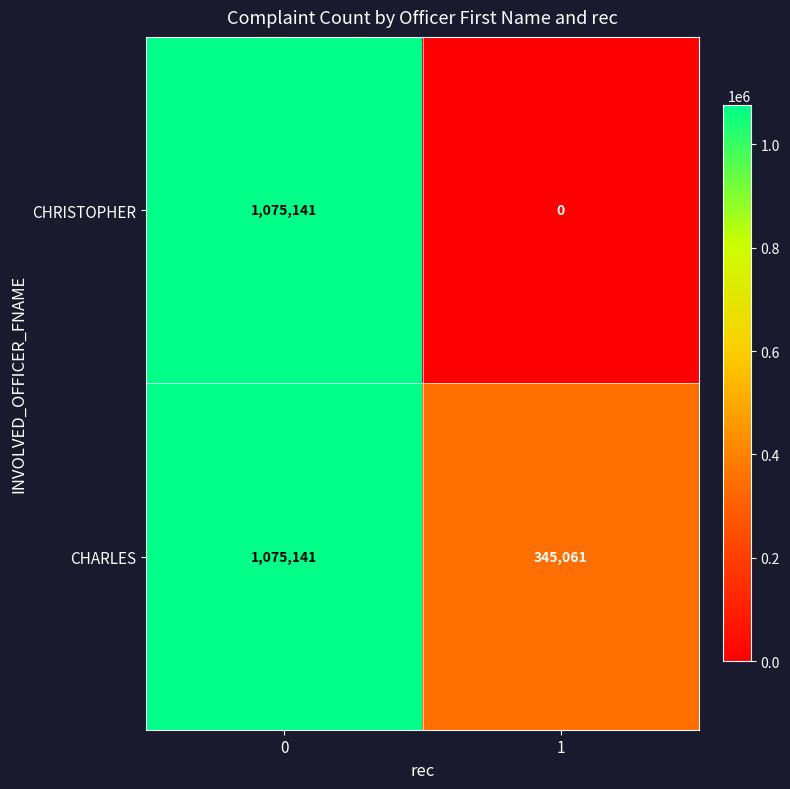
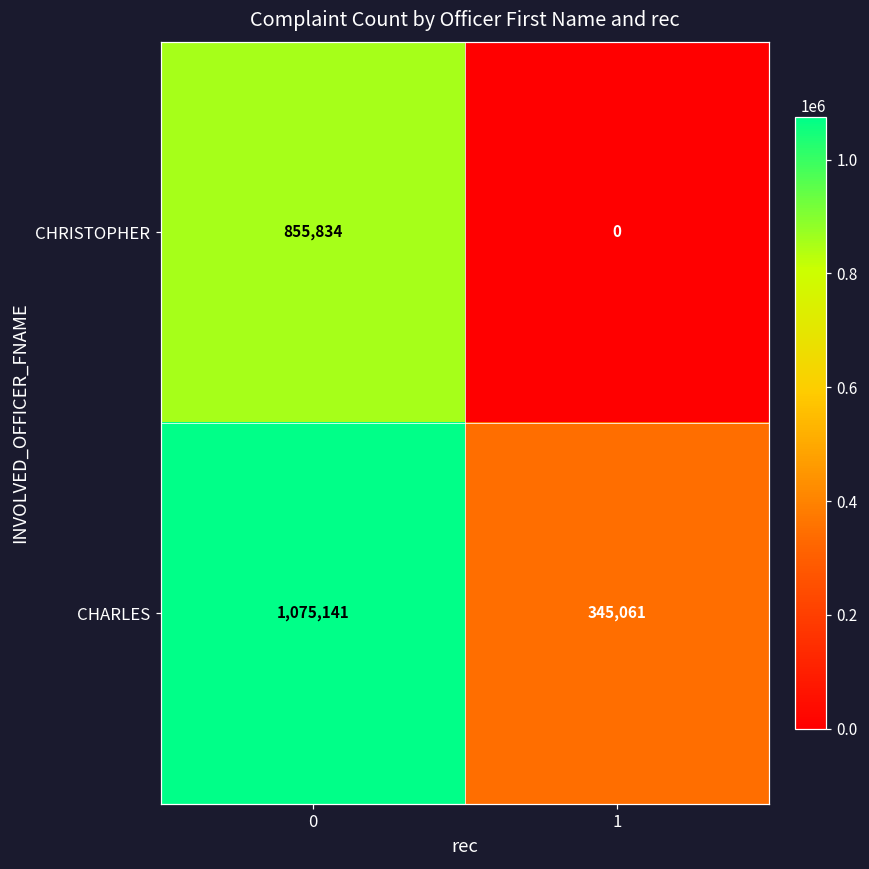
CHRISTOPHER, 0: 1,075,141 -> 855,834
